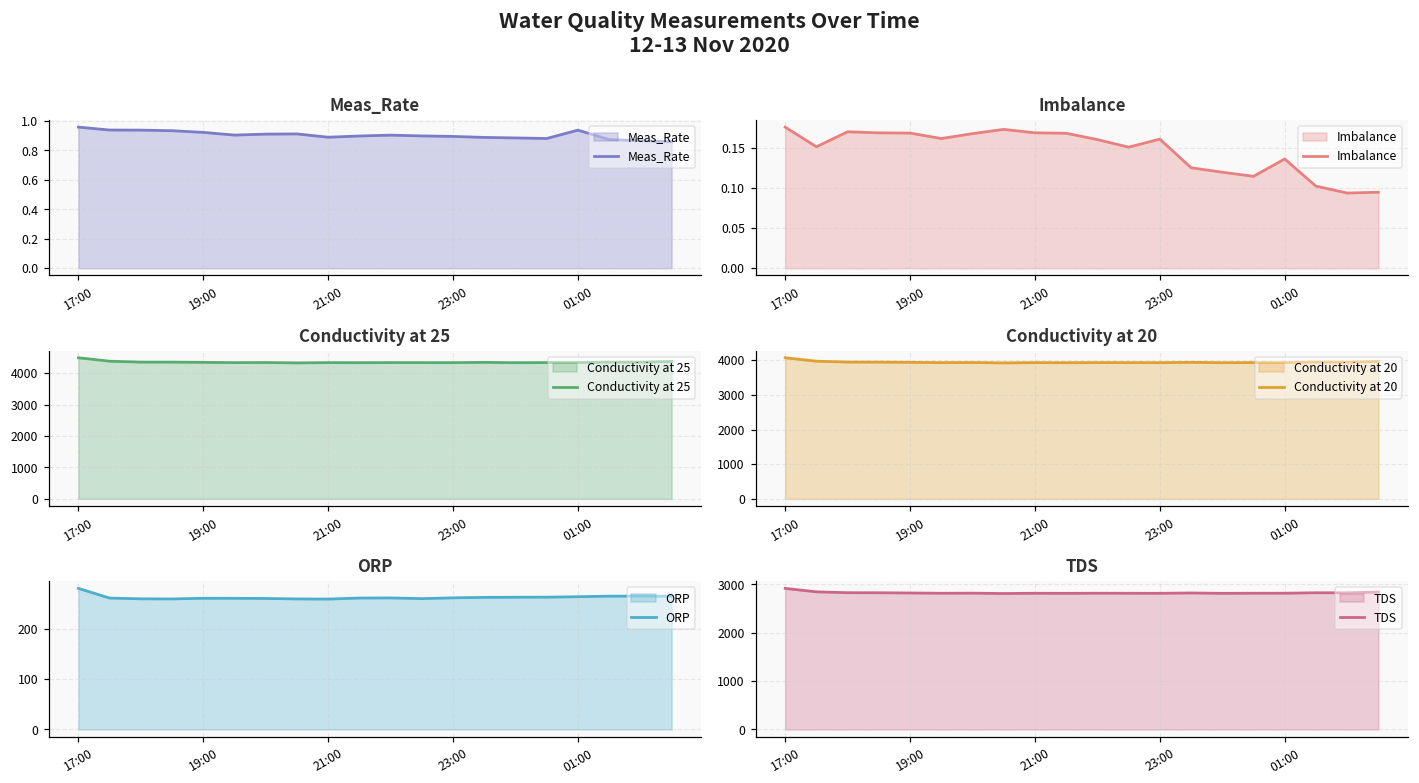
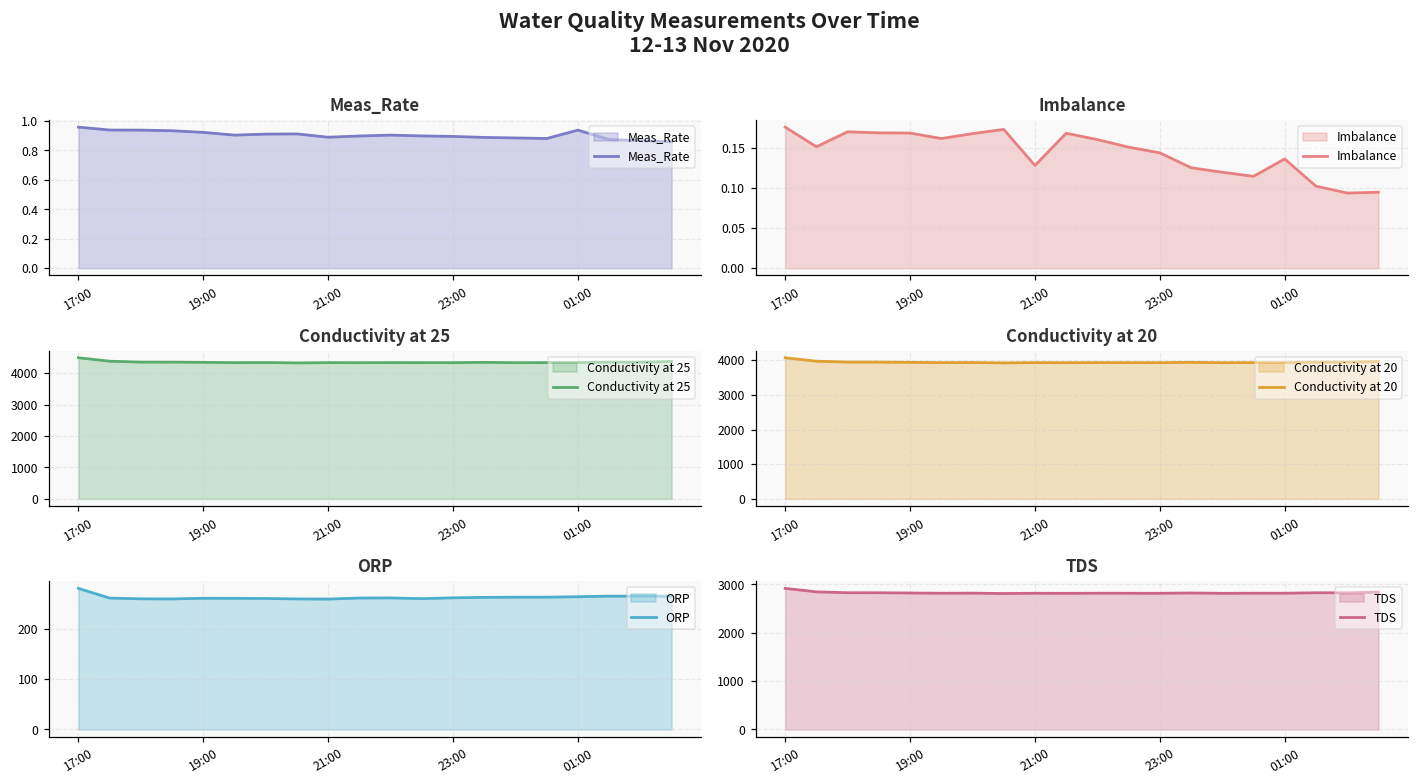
Imbalance, 21:00: 0.17 -> 0.13
Imbalance, 23:00: 0.16 -> 0.14
